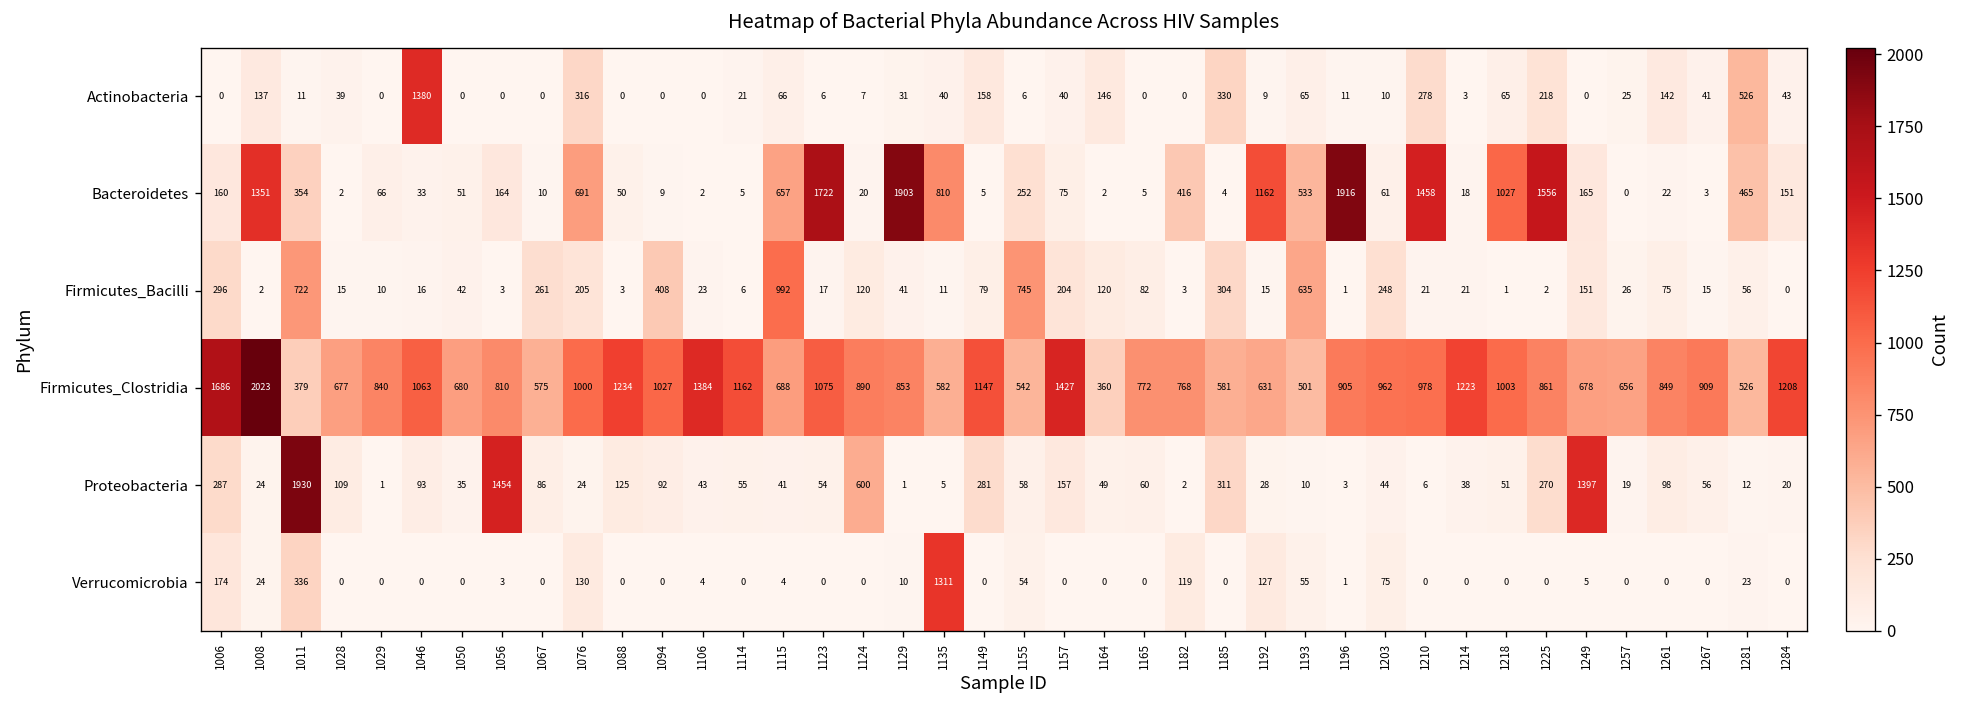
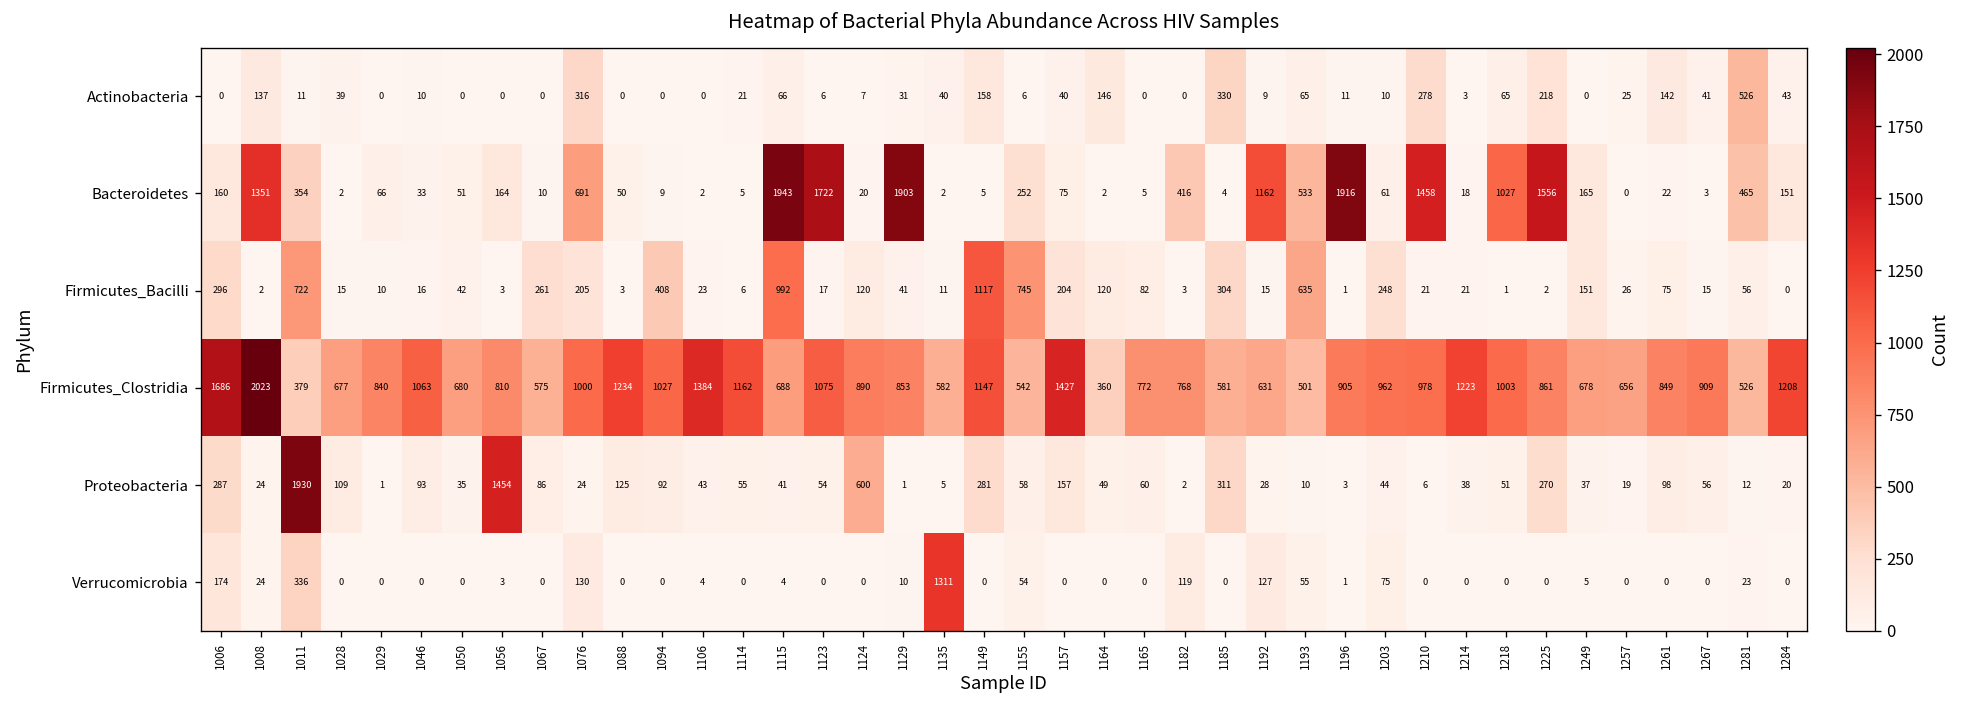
Actinobacteria, 1046: 1380 -> 10
Bacteroidetes, 1115: 657 -> 1943
Bacteroidetes, 1135: 810 -> 2
Firmicutes_Bacilli, 1149: 79 -> 1117
Proteobacteria, 1249: 1397 -> 37
